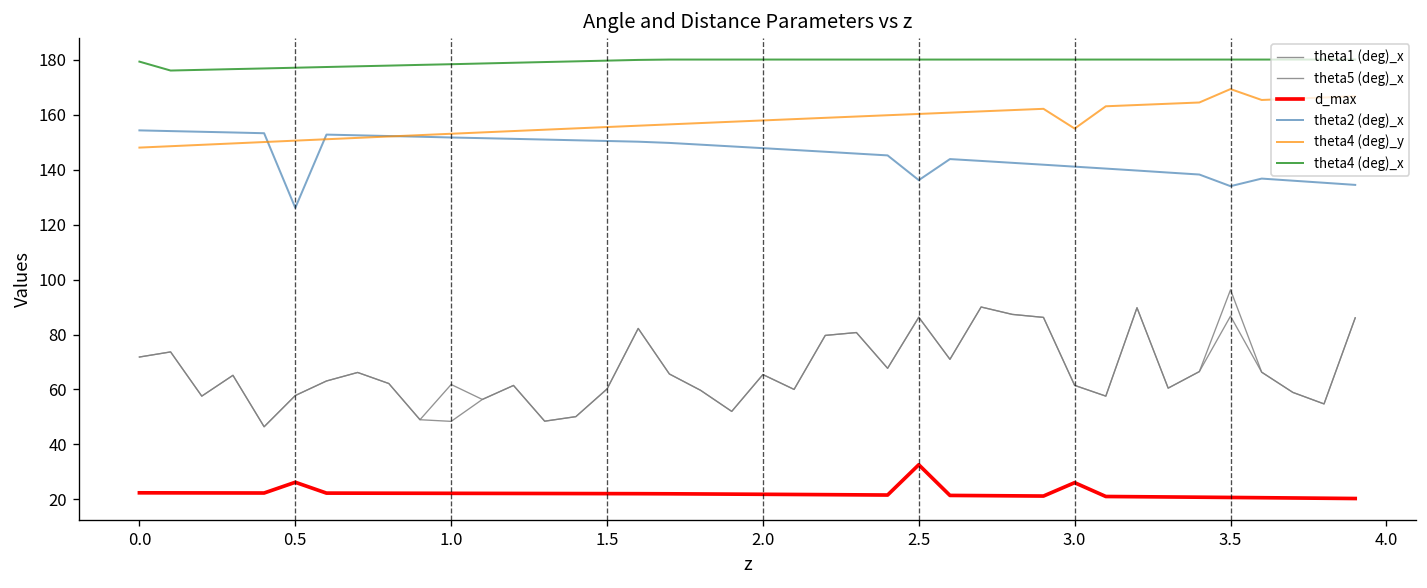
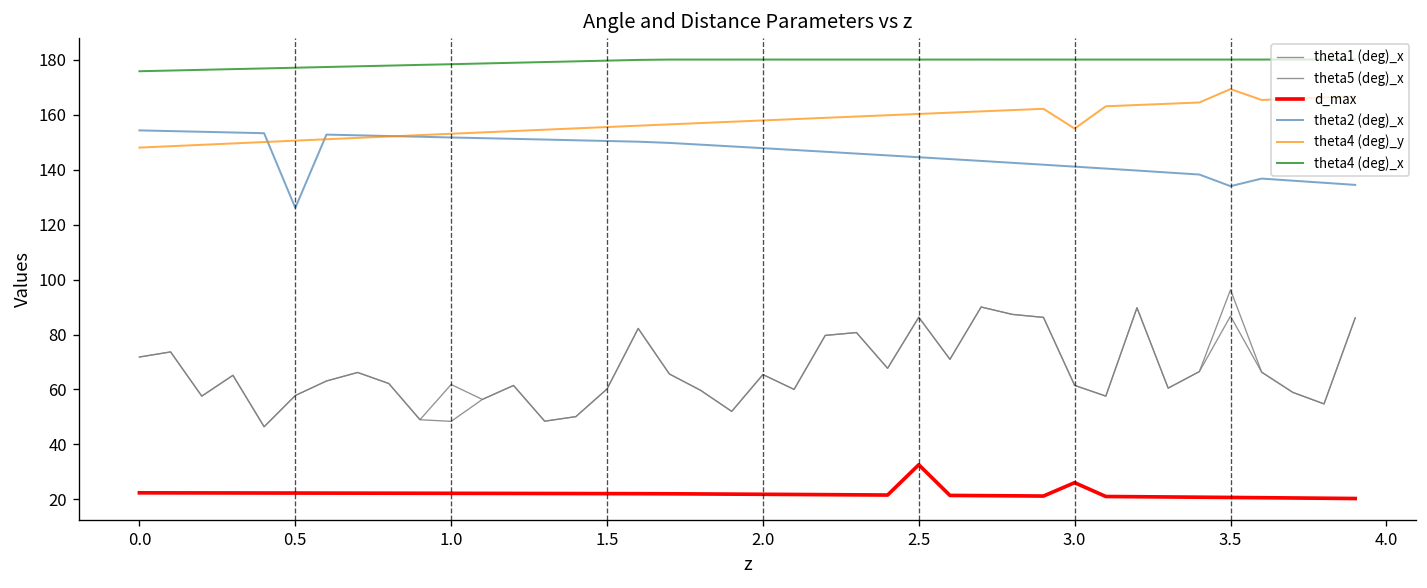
theta4 (deg)_x, 0.0: 179 -> 176
d_max, 0.5: 26 -> 22
theta2 (deg)_x, 2.5: 136 -> 144
